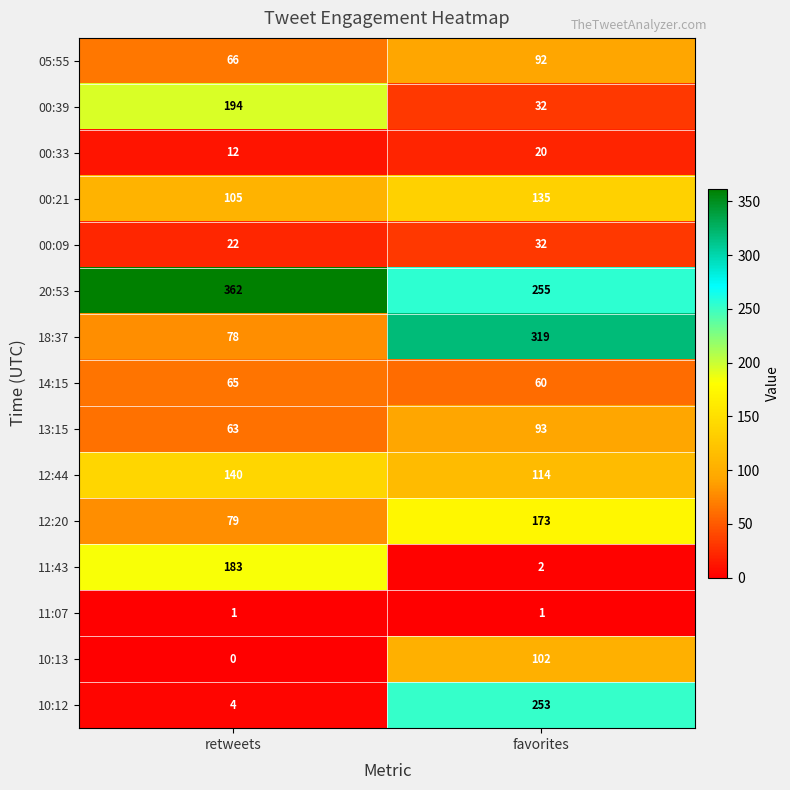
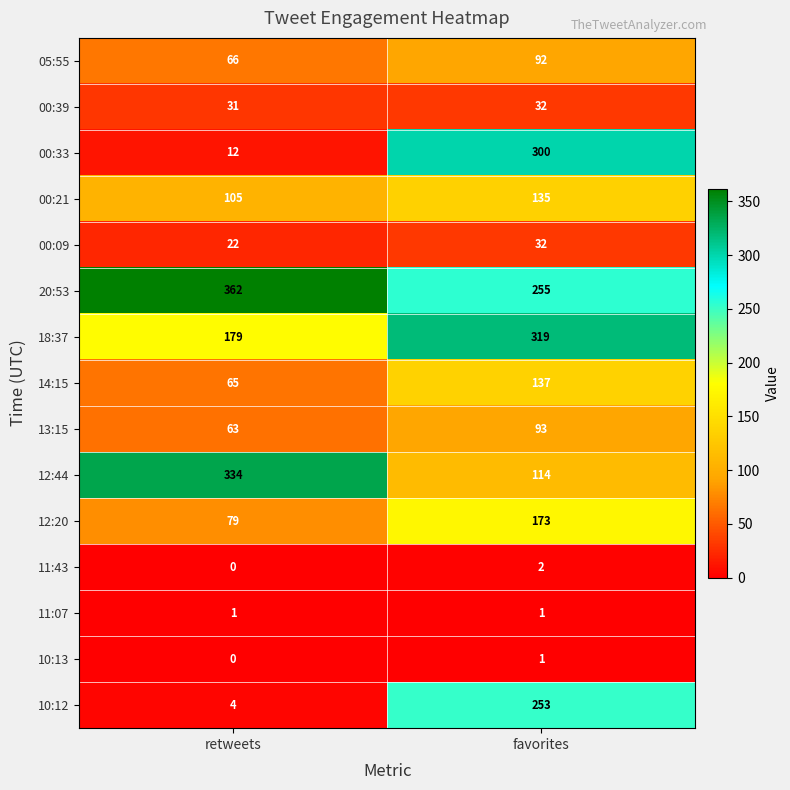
00:39, retweets: 194 -> 31
00:33, favorites: 20 -> 300
18:37, retweets: 78 -> 179
14:15, favorites: 60 -> 137
12:44, retweets: 140 -> 334
11:43, retweets: 183 -> 0
10:13, favorites: 102 -> 1
